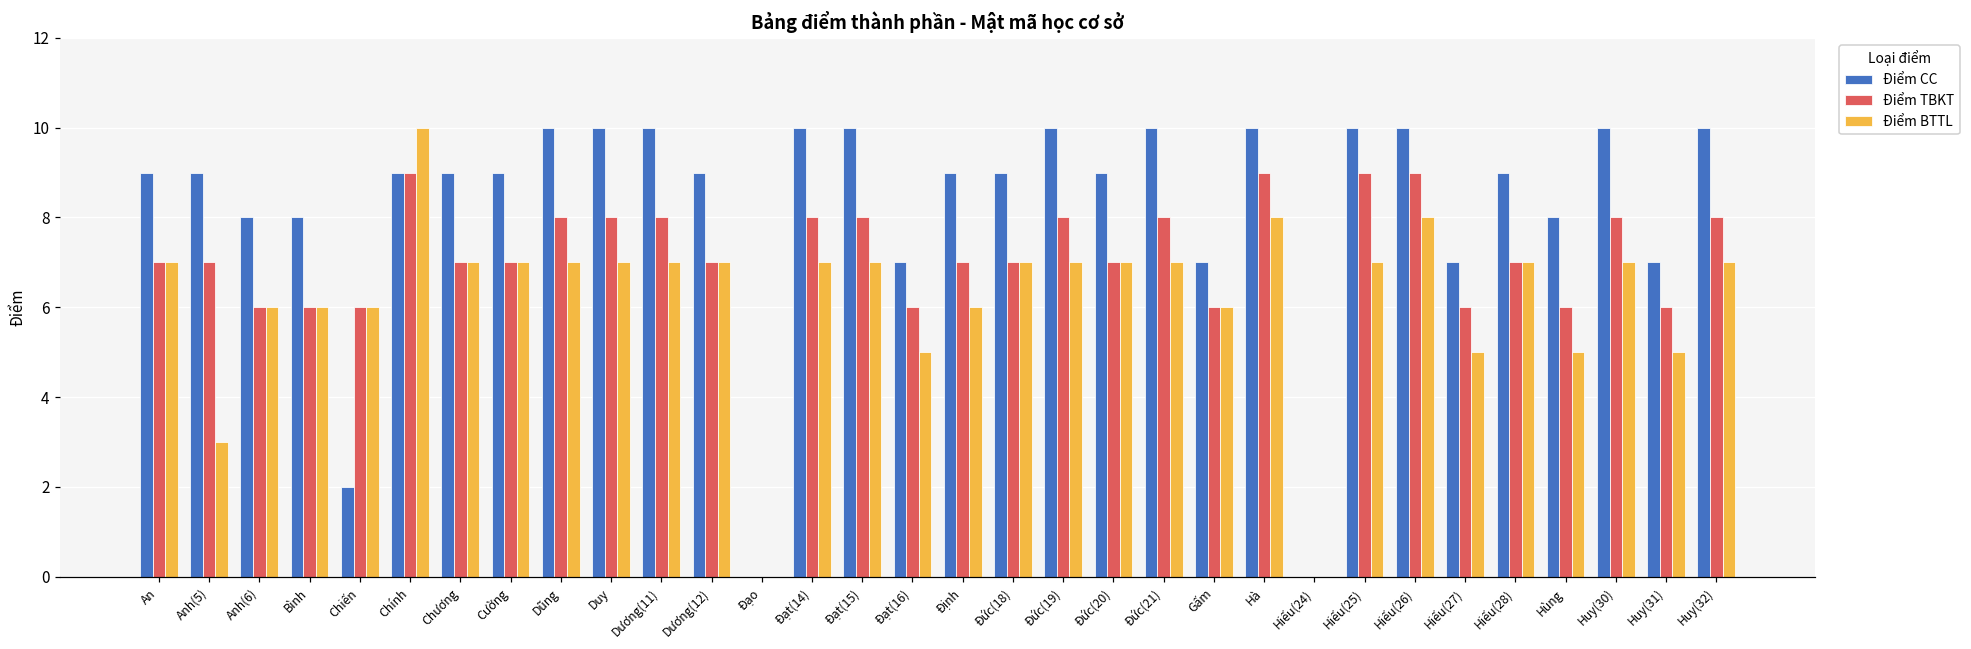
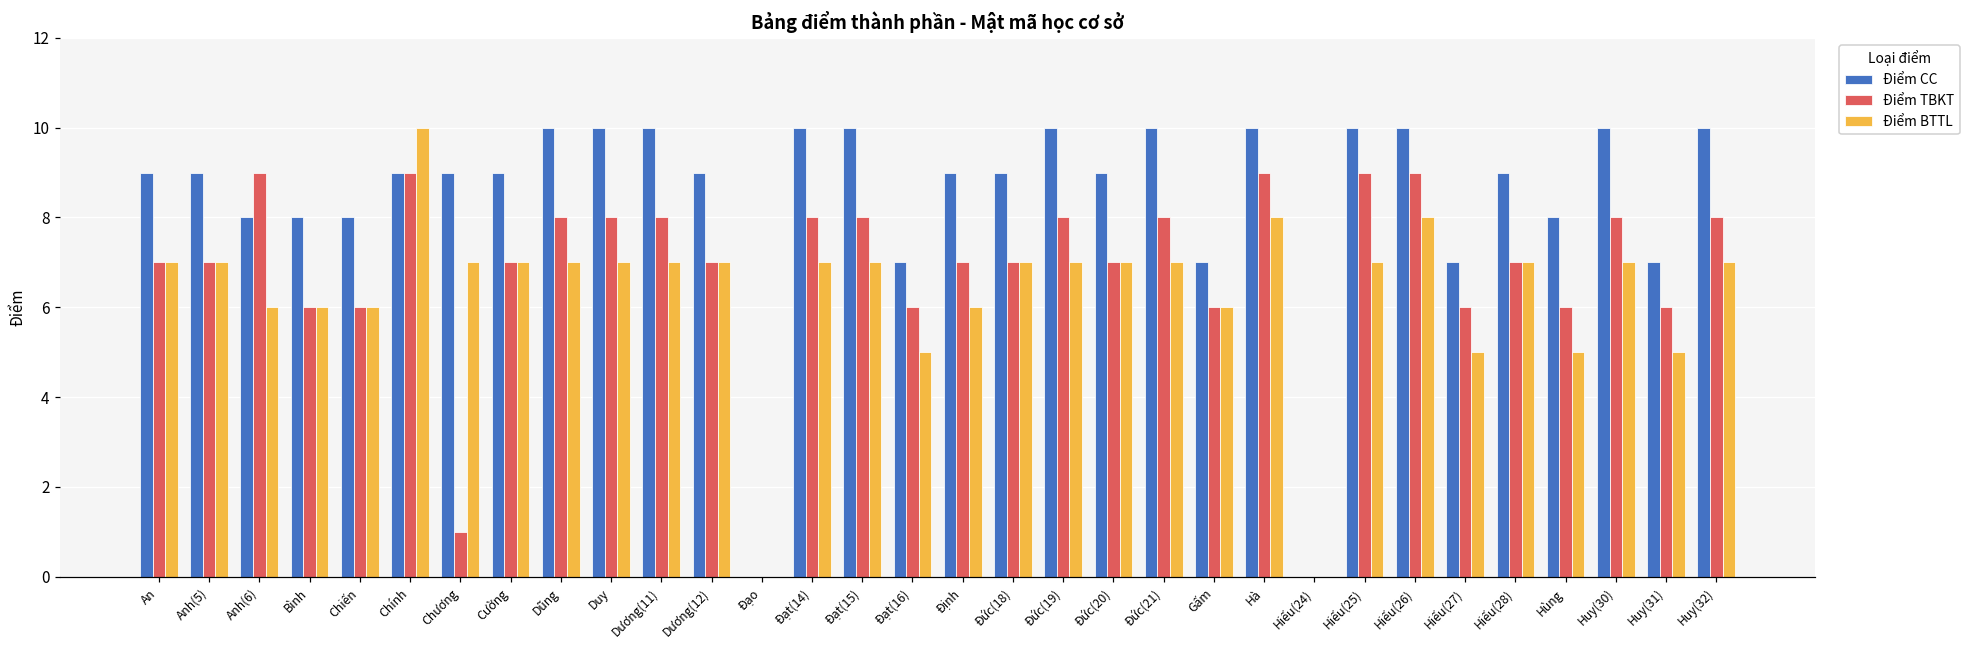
Điểm BTTL, Anh(5): 3 -> 7
Điểm TBKT, Anh(6): 6 -> 9
Điểm CC, Chiến: 2 -> 8
Điểm TBKT, Chương: 7 -> 1
